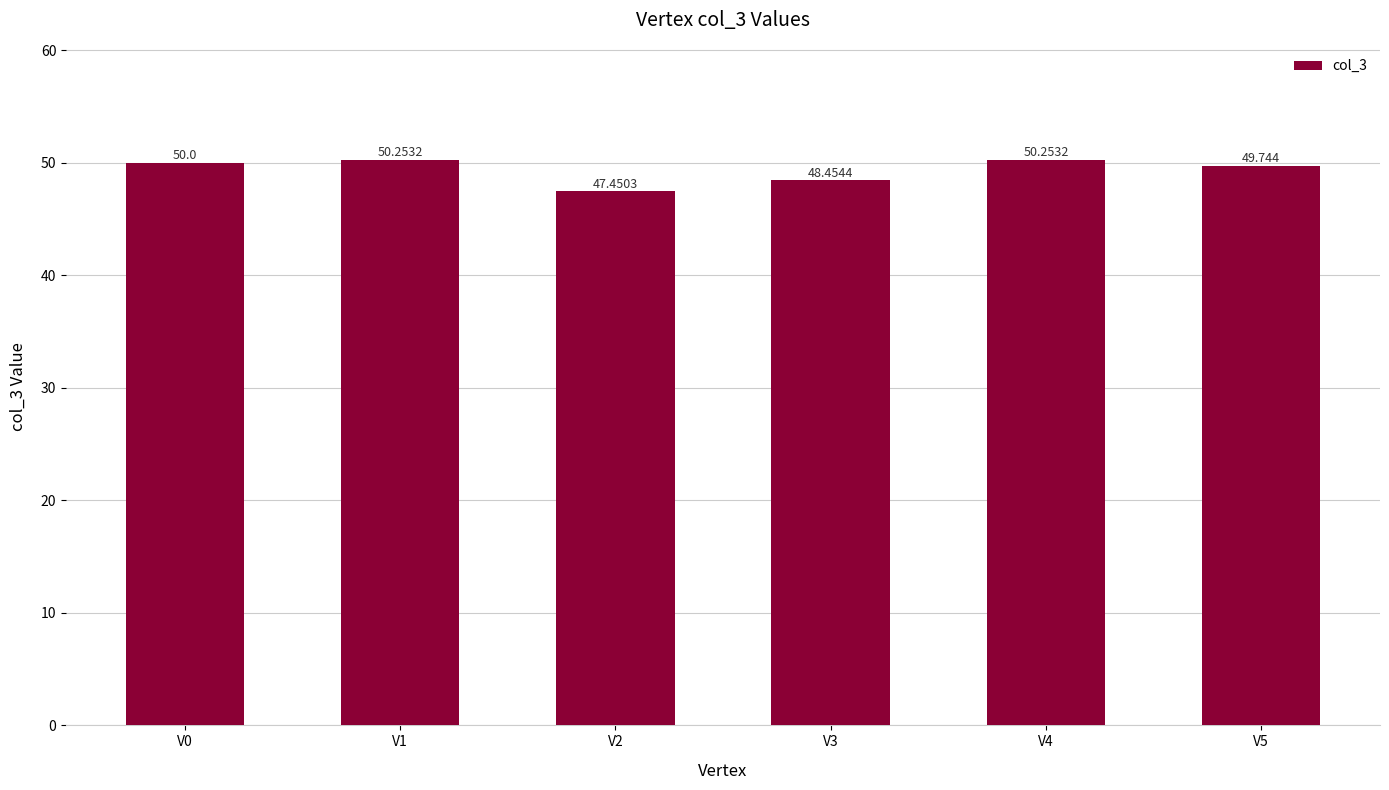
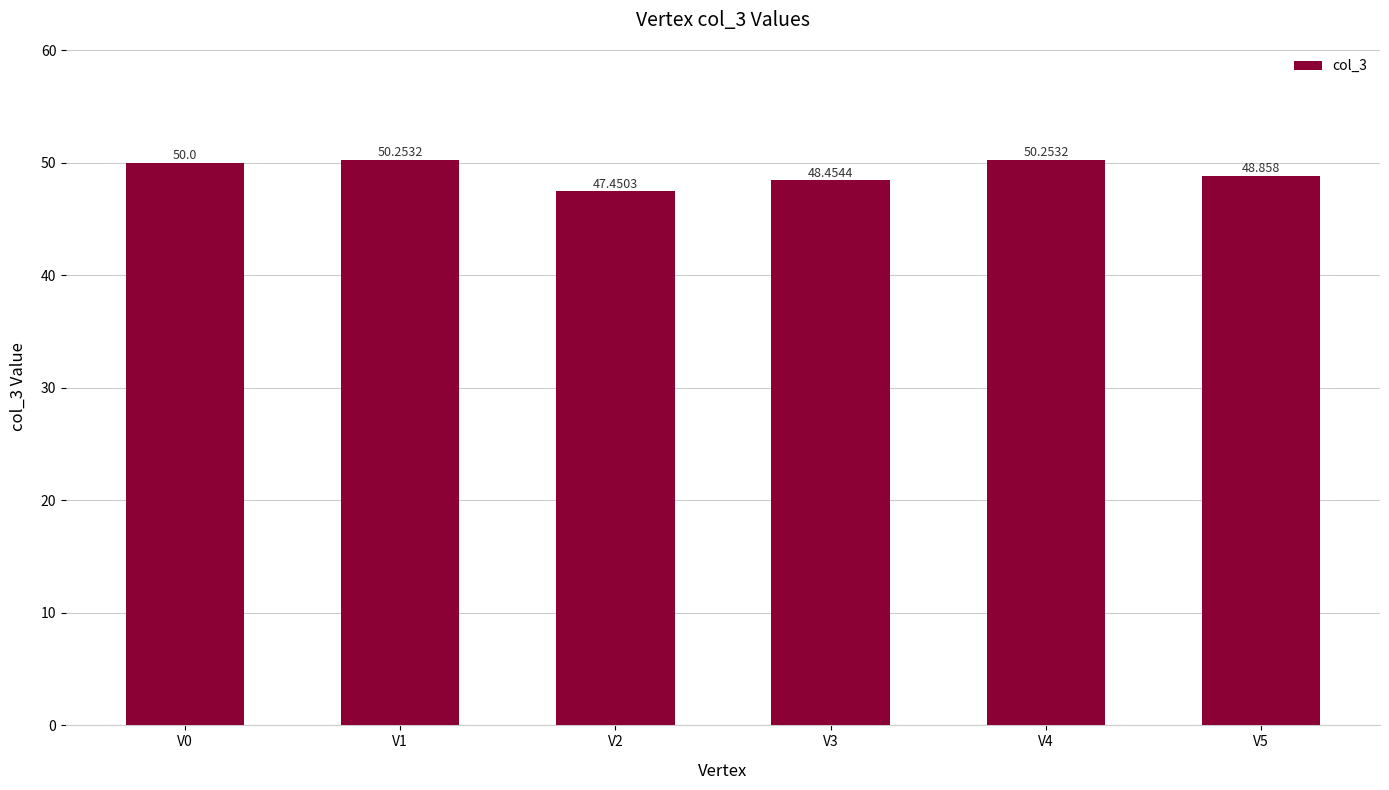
V5: 49.744 -> 48.858
